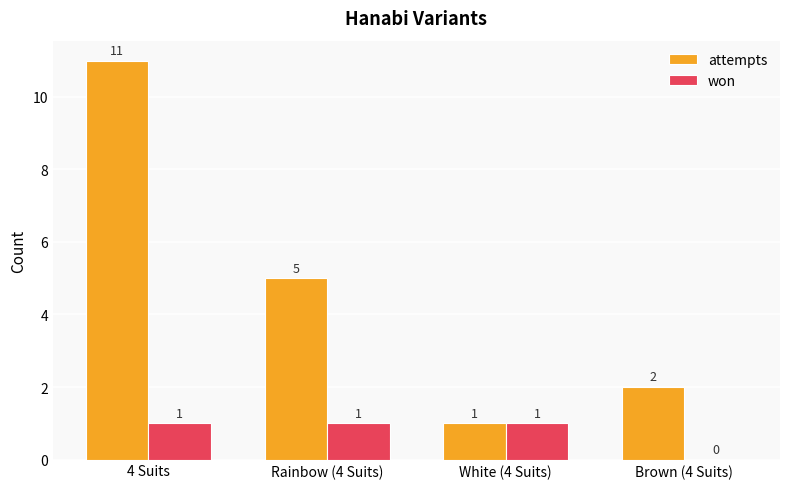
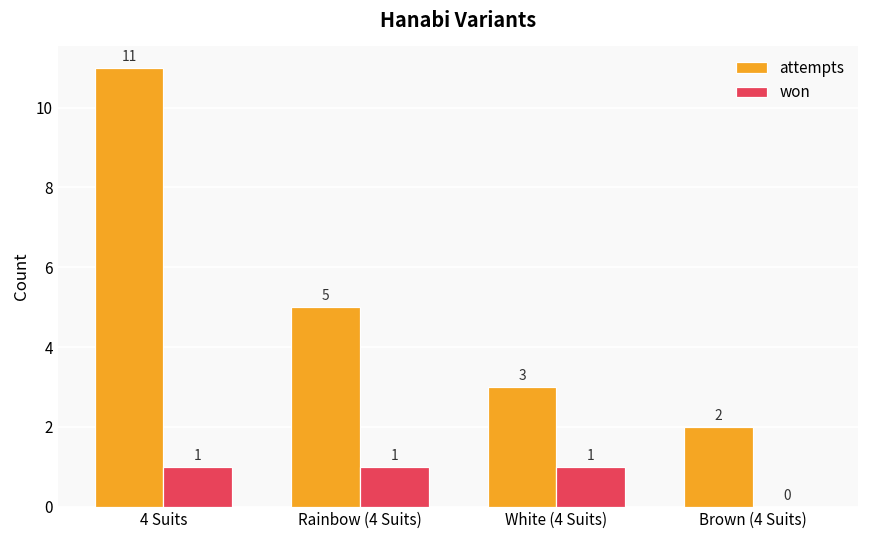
attempts, White (4 Suits): 1 -> 3
